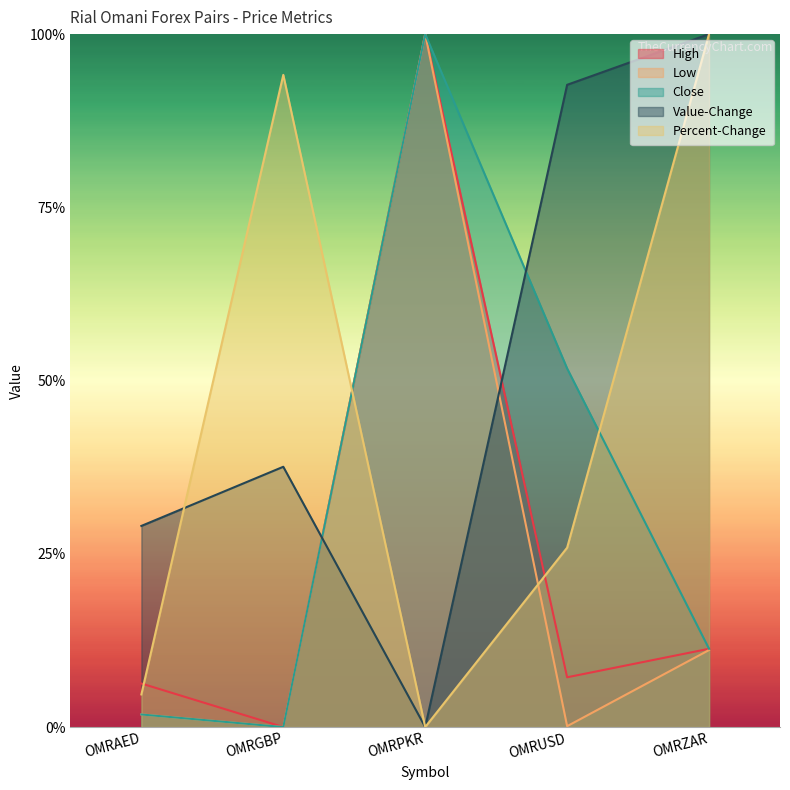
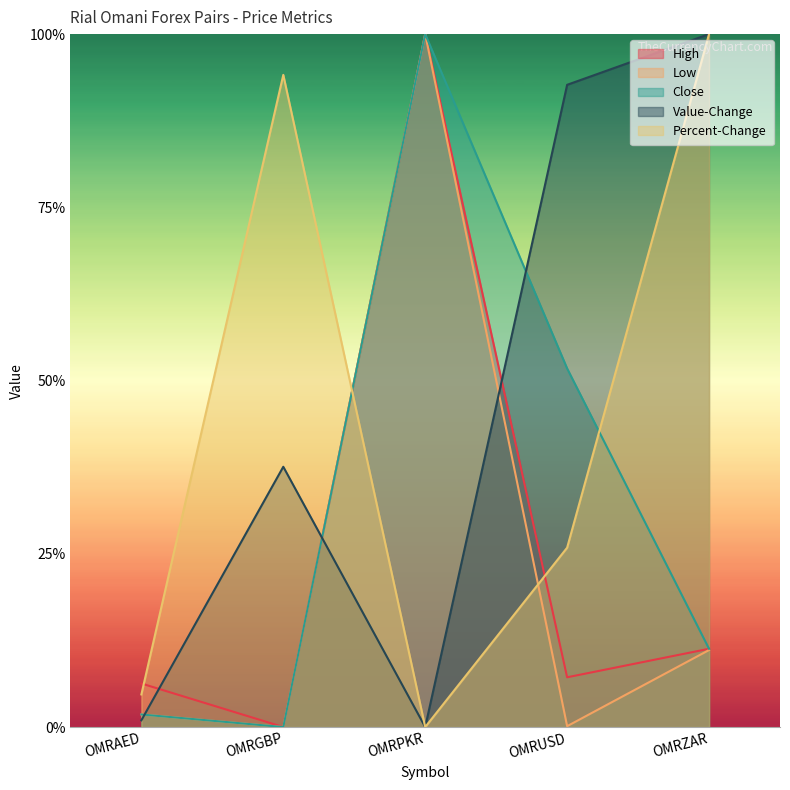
Value-Change, OMRAED: 29% -> 1%
